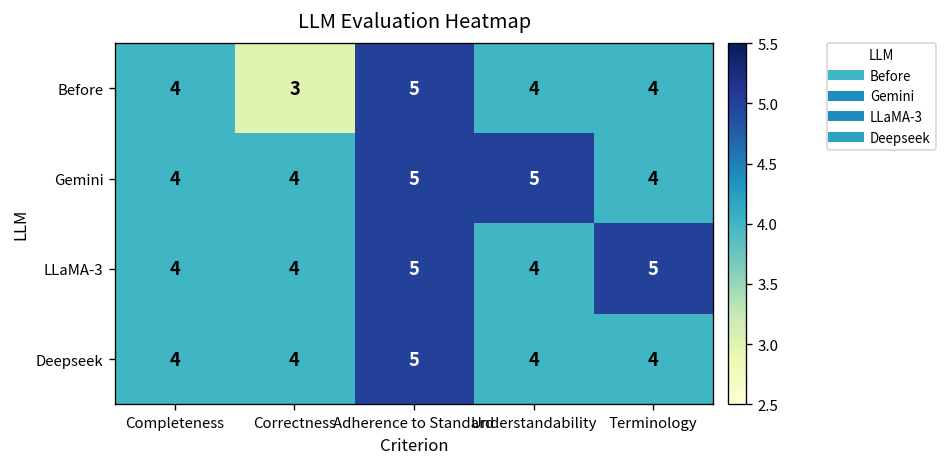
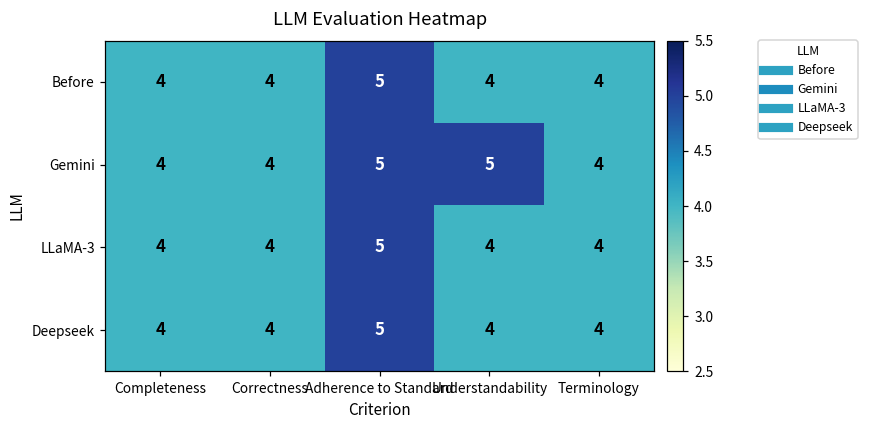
Before, Correctness: 3 -> 4
LLaMA-3, Terminology: 5 -> 4
